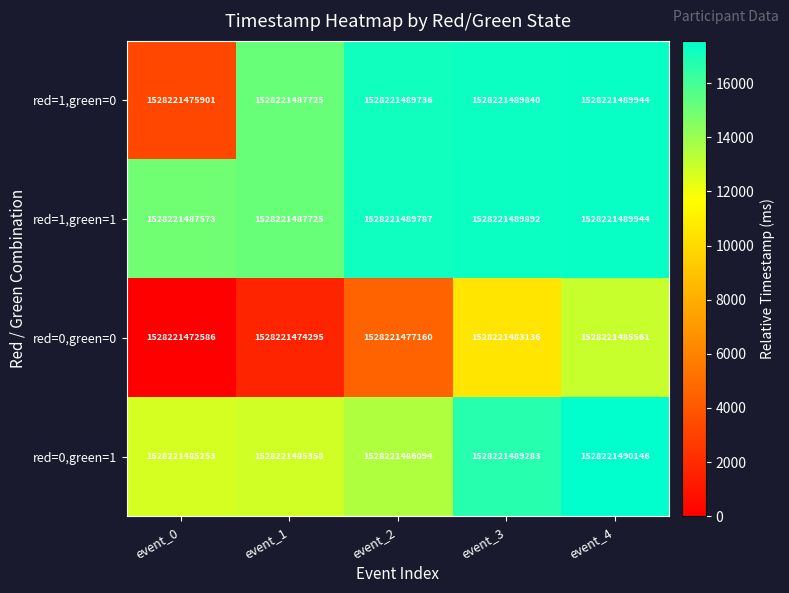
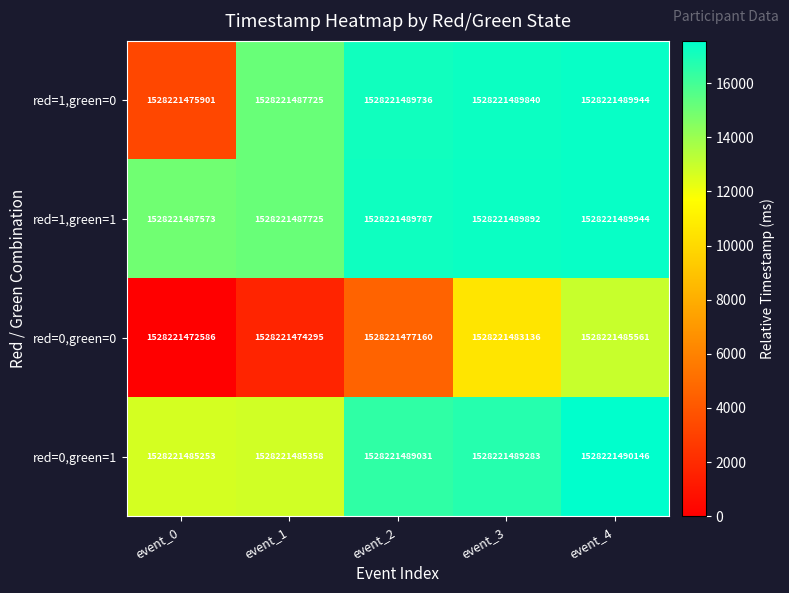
red=0,green=1, event_2: 1528221486094 -> 1528221489031
